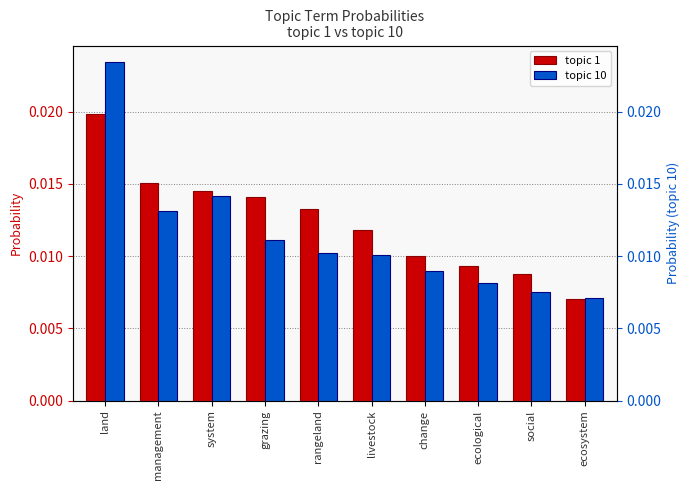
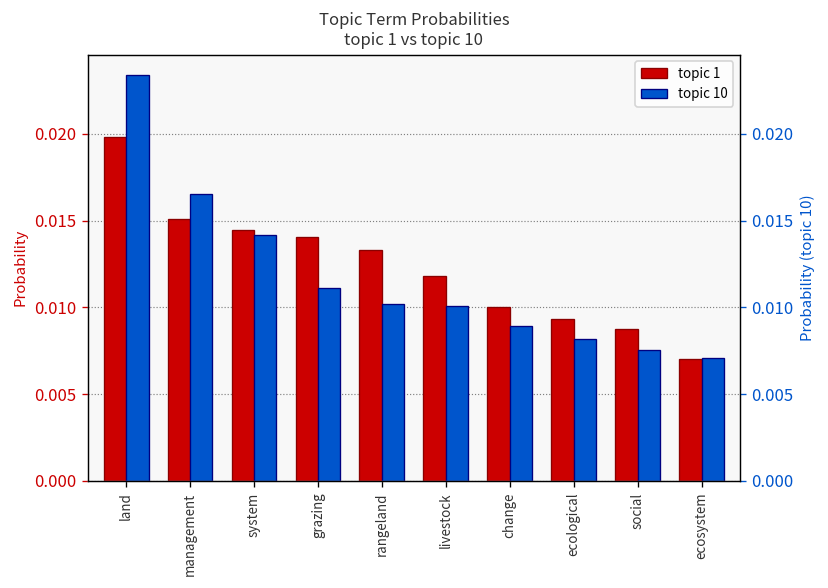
topic 10, management: 0.0131 -> 0.0165
